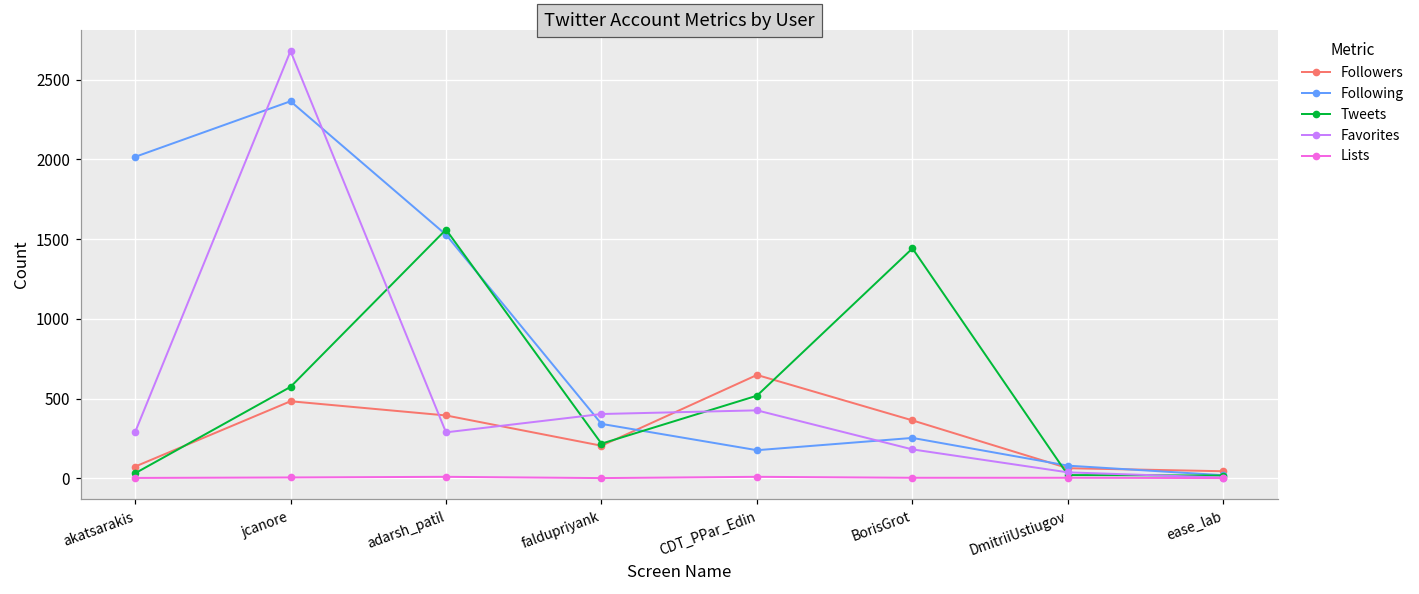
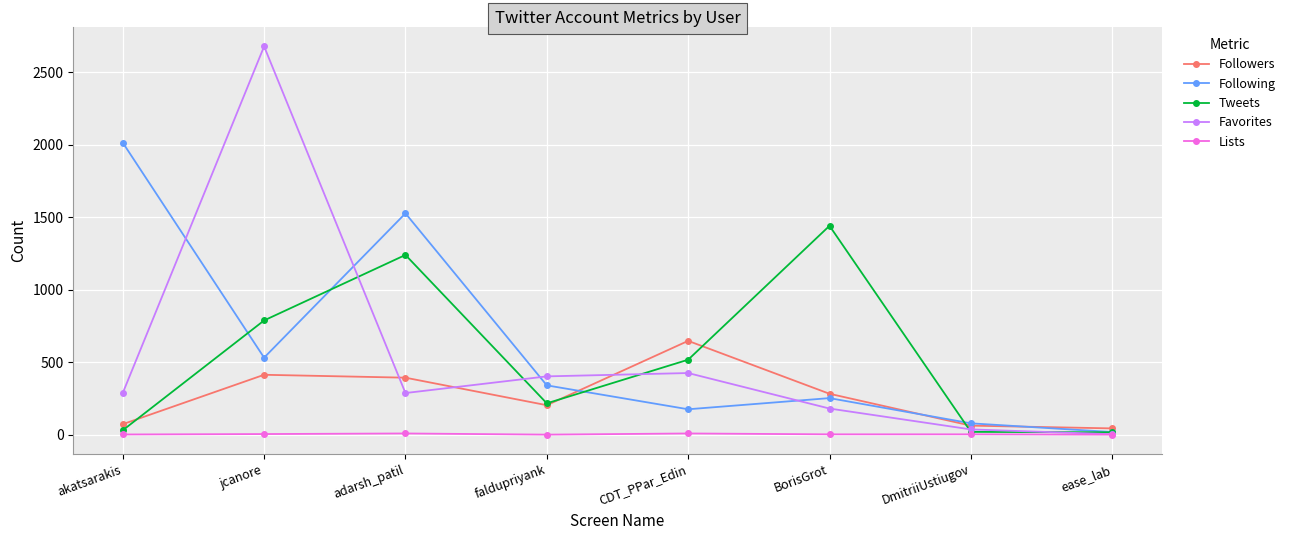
Followers, jcanore: 480 -> 410
Following, jcanore: 2370 -> 530
Tweets, jcanore: 570 -> 790
Tweets, adarsh_patil: 1560 -> 1240
Followers, BorisGrot: 360 -> 280
